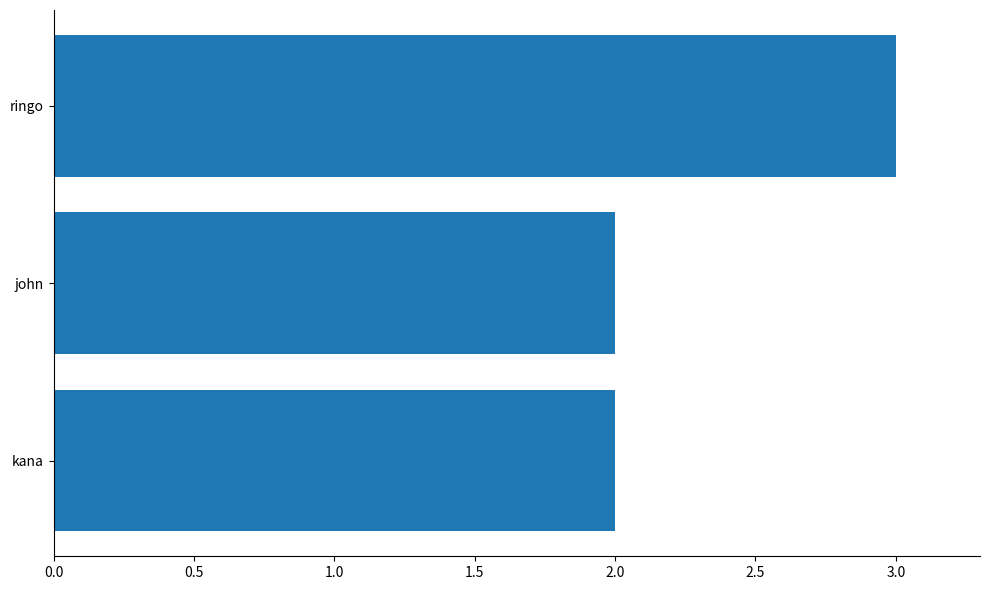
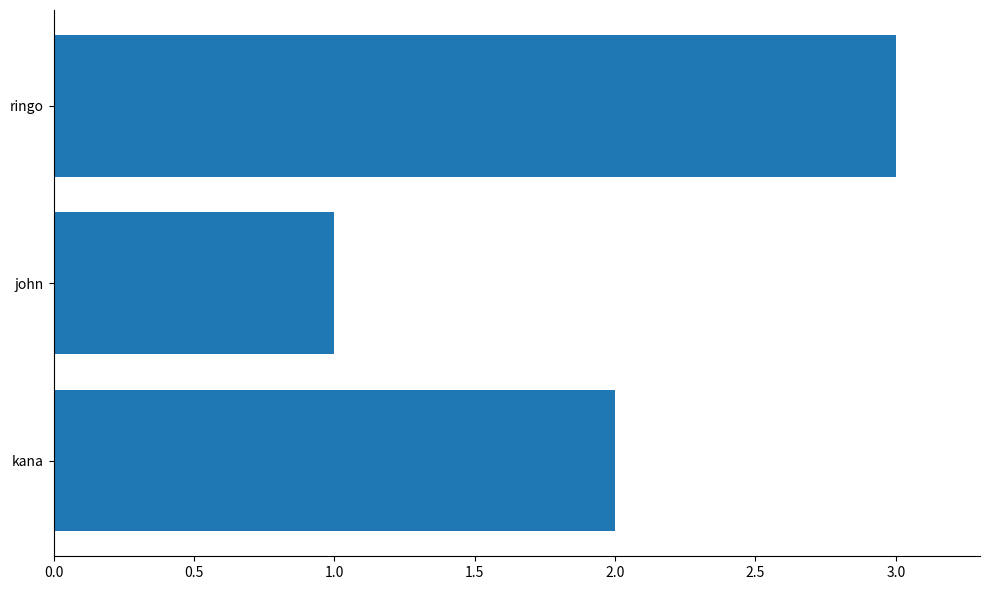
john: 2 -> 1
